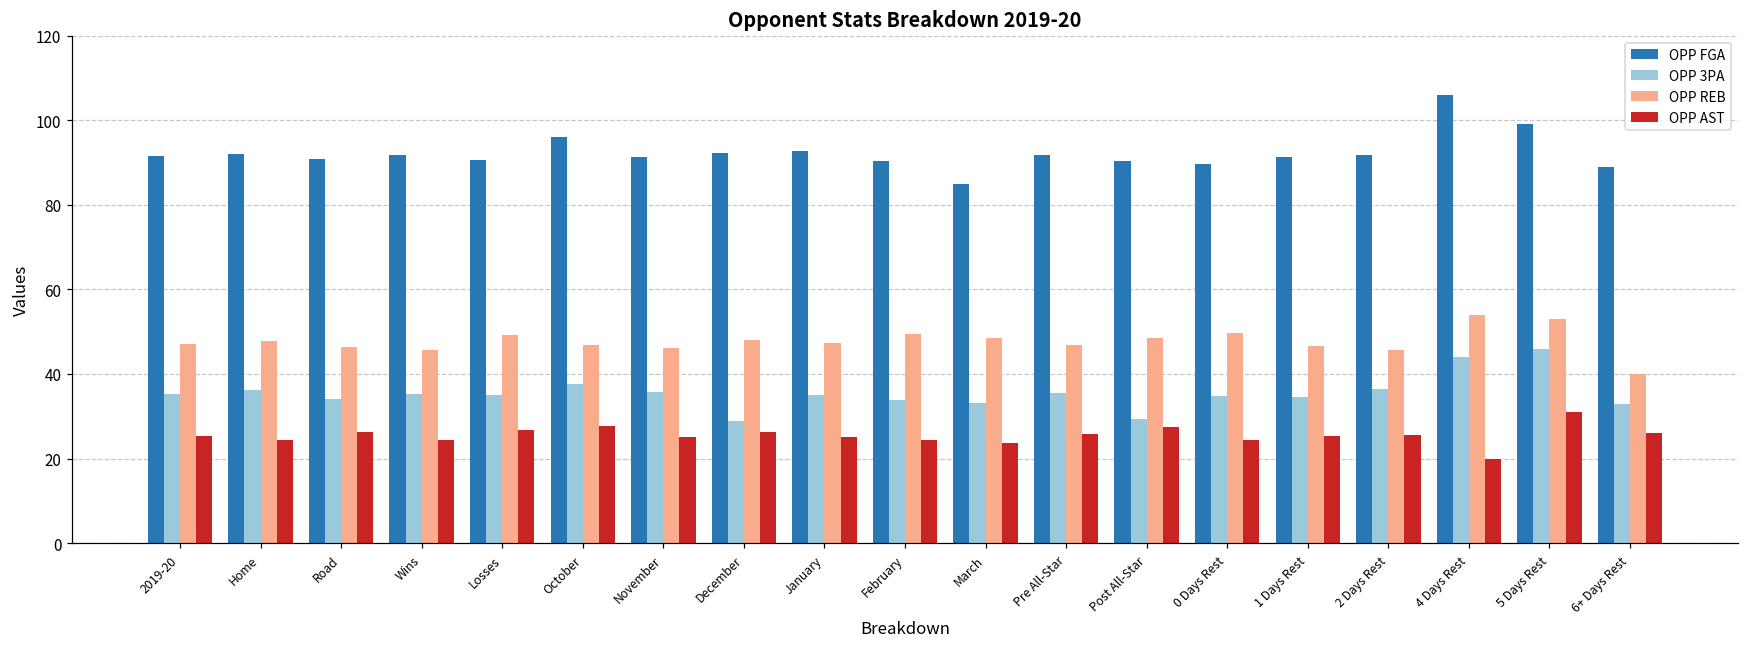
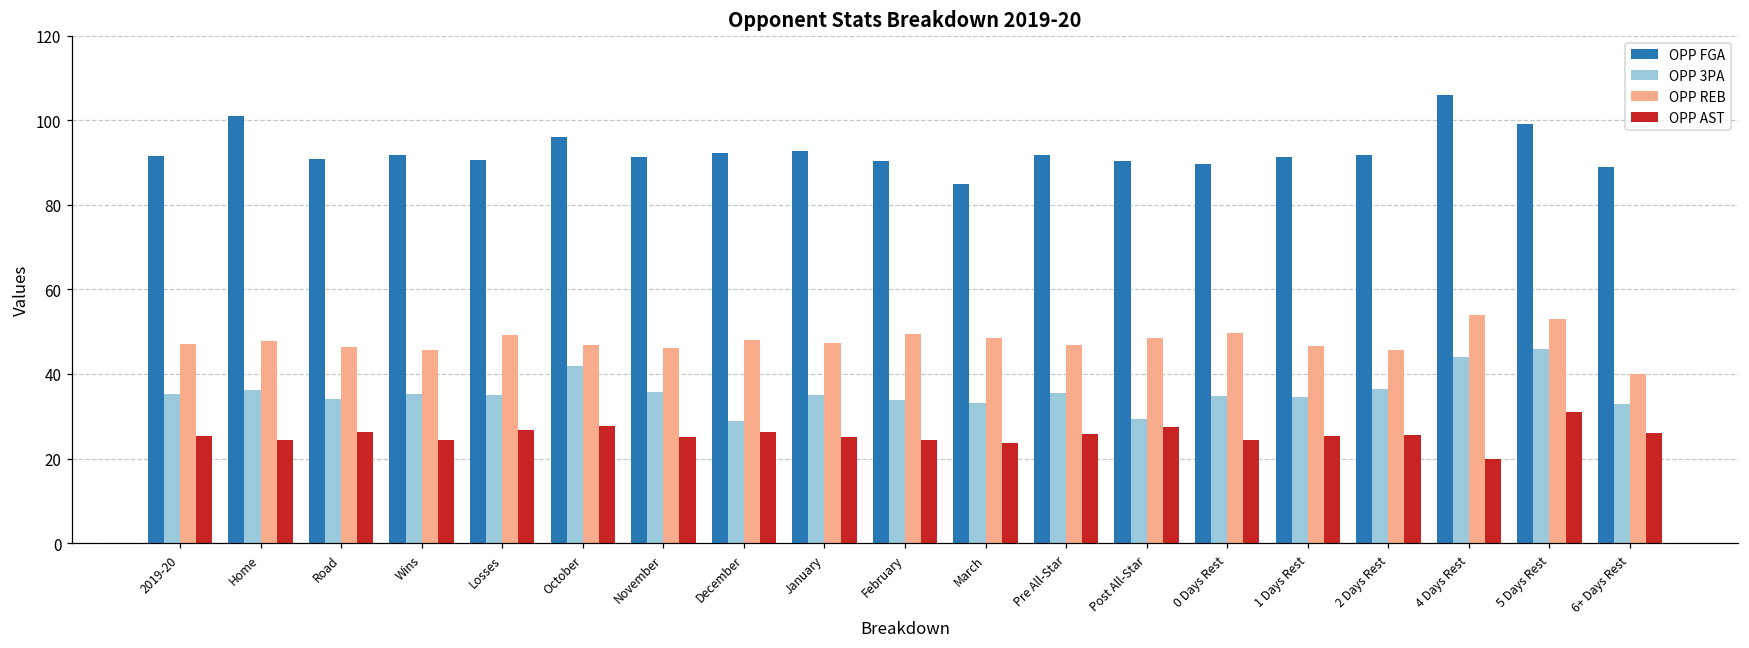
OPP FGA, Home: 92 -> 101
OPP 3PA, October: 38 -> 42
